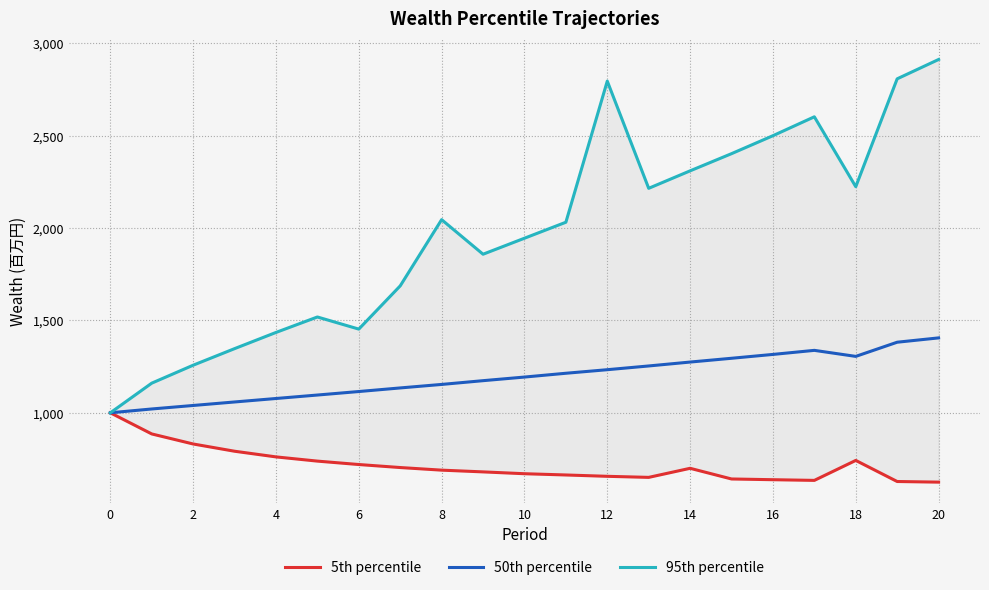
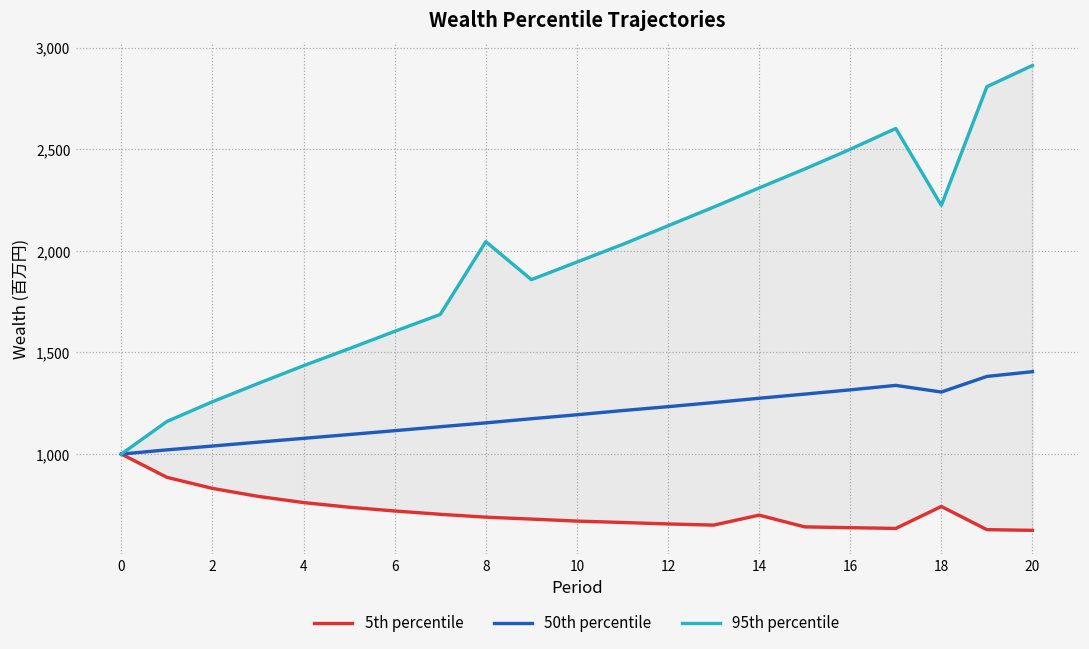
95th percentile, 6: 1,450 -> 1,600
95th percentile, 12: 2,800 -> 2,120
